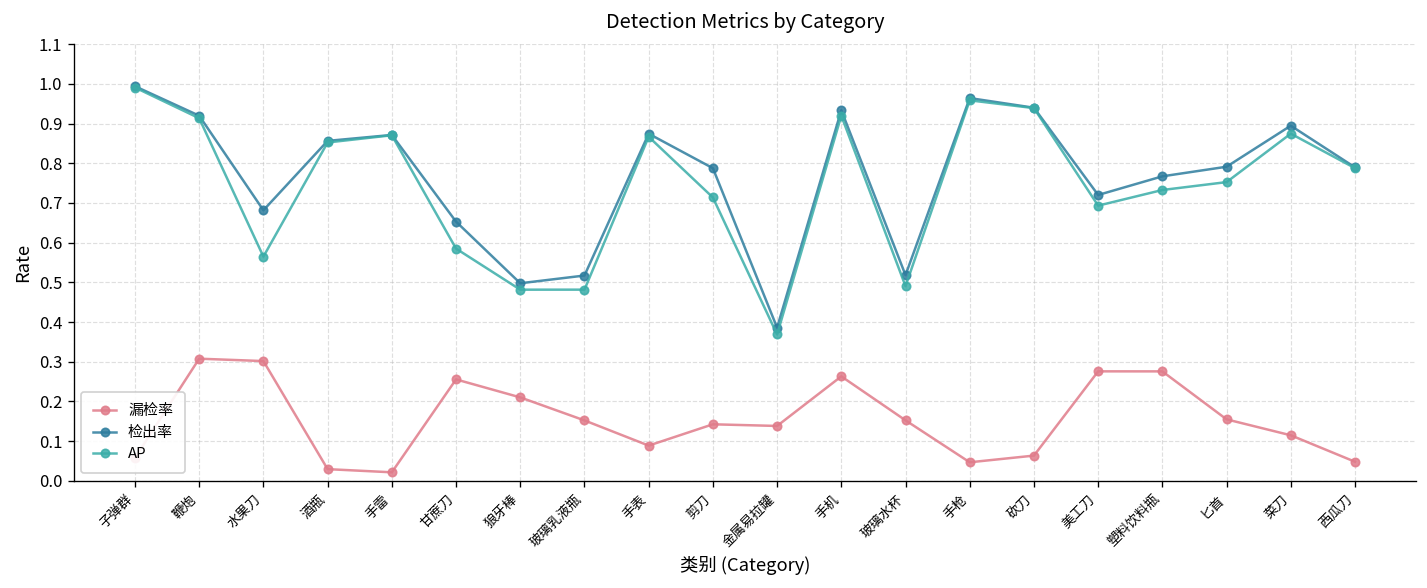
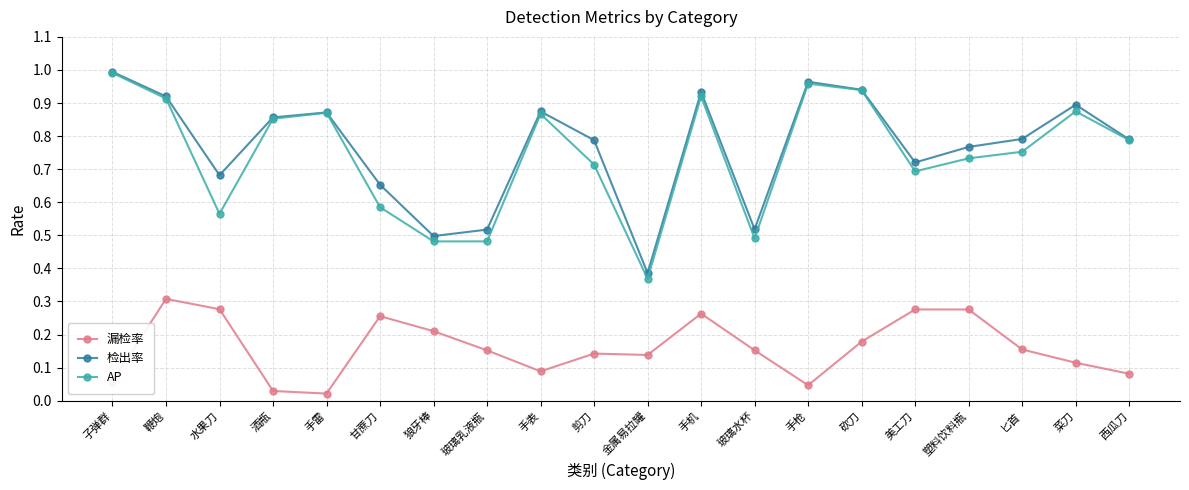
漏检率, 水果刀: 0.30 -> 0.28
漏检率, 砍刀: 0.06 -> 0.18
漏检率, 西瓜刀: 0.05 -> 0.08
